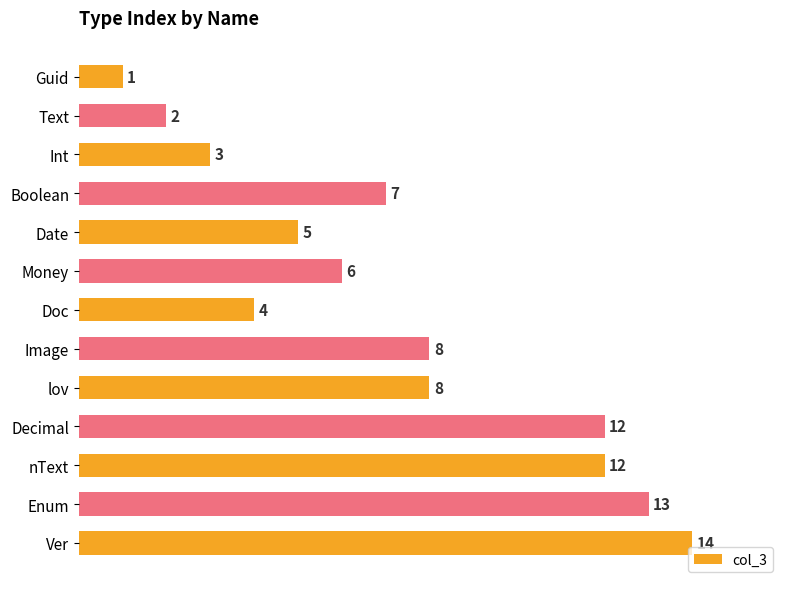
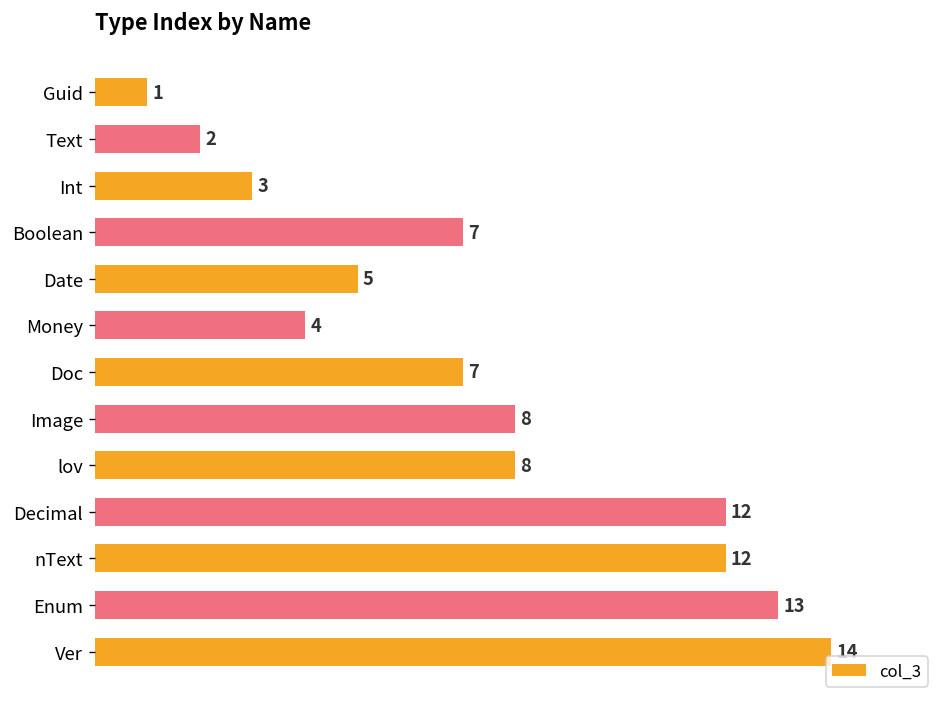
Money: 6 -> 4
Doc: 4 -> 7
